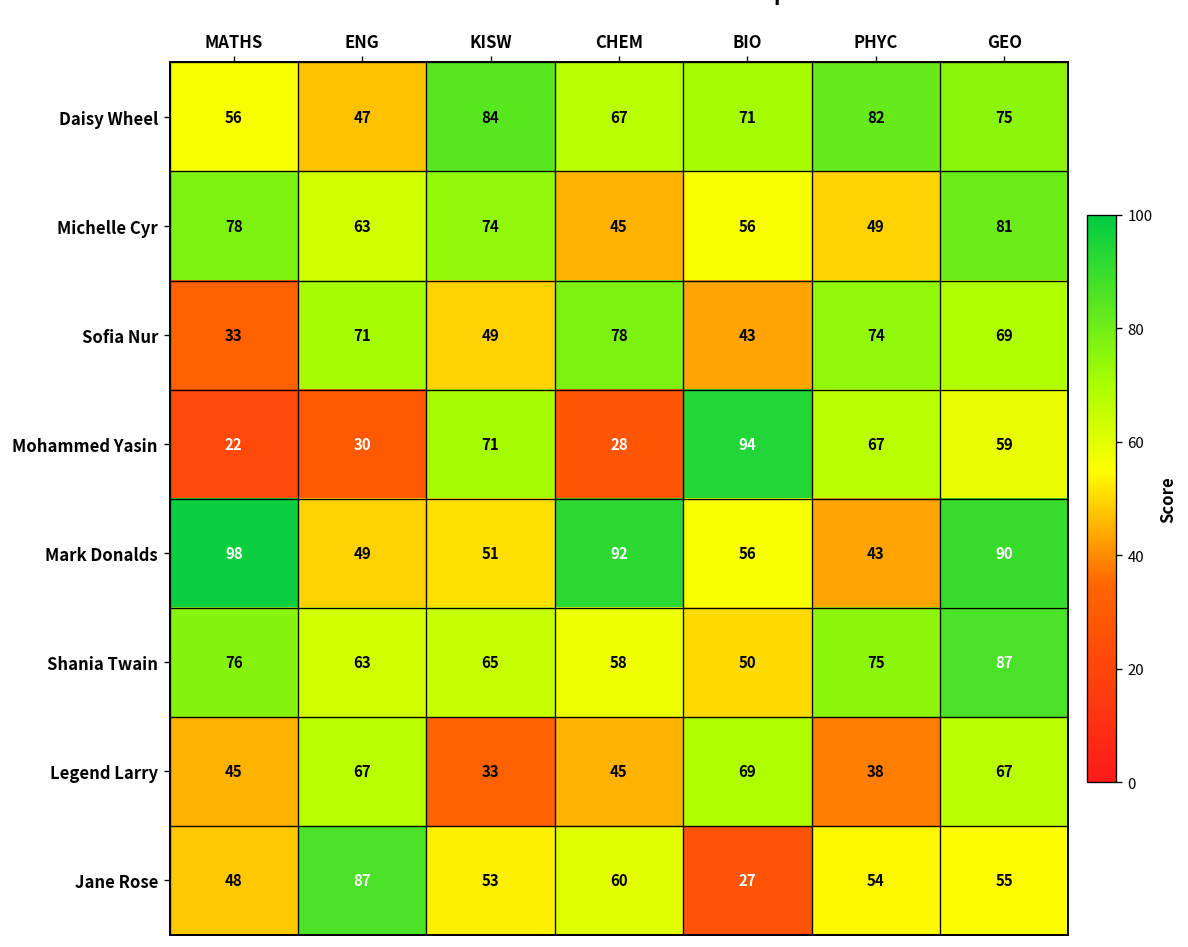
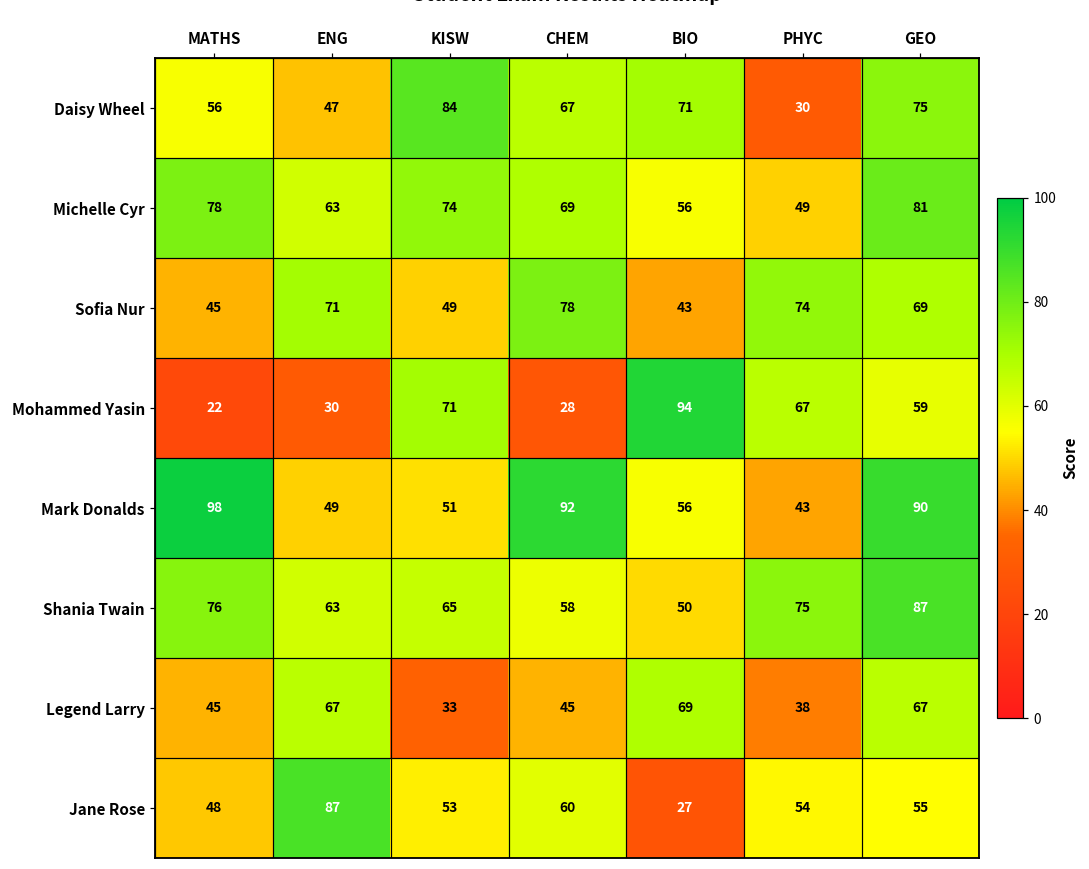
Daisy Wheel, PHYC: 82 -> 30
Michelle Cyr, CHEM: 45 -> 69
Sofia Nur, MATHS: 33 -> 45
